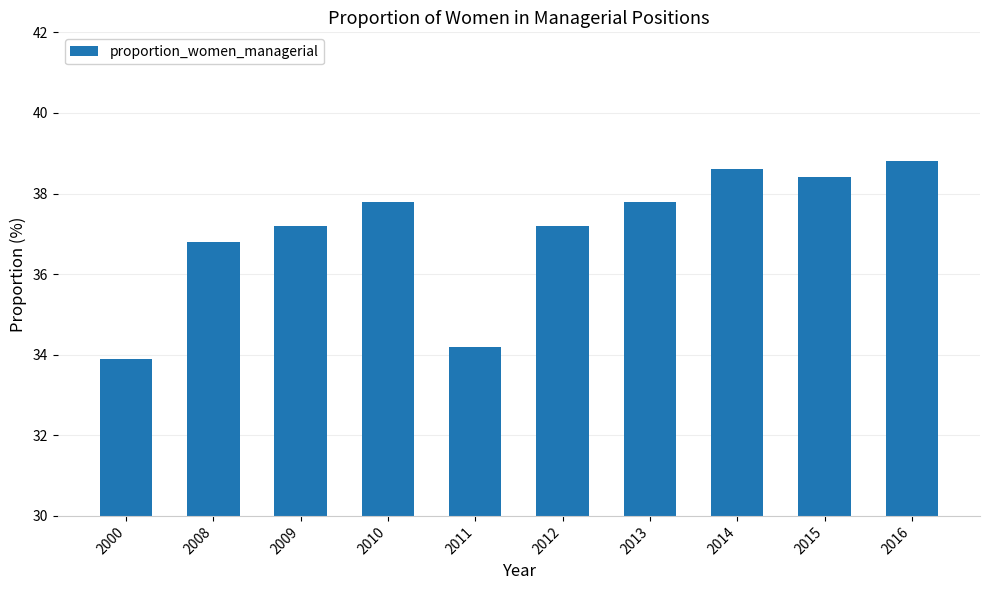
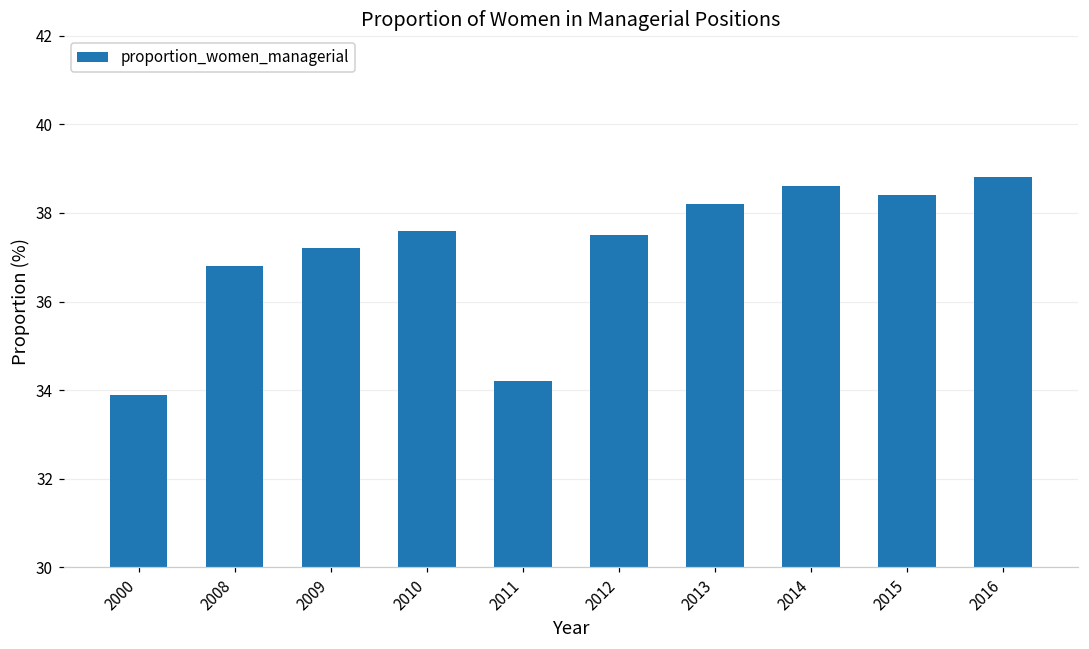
2010: 37.8 -> 37.6
2012: 37.2 -> 37.5
2013: 37.8 -> 38.2
